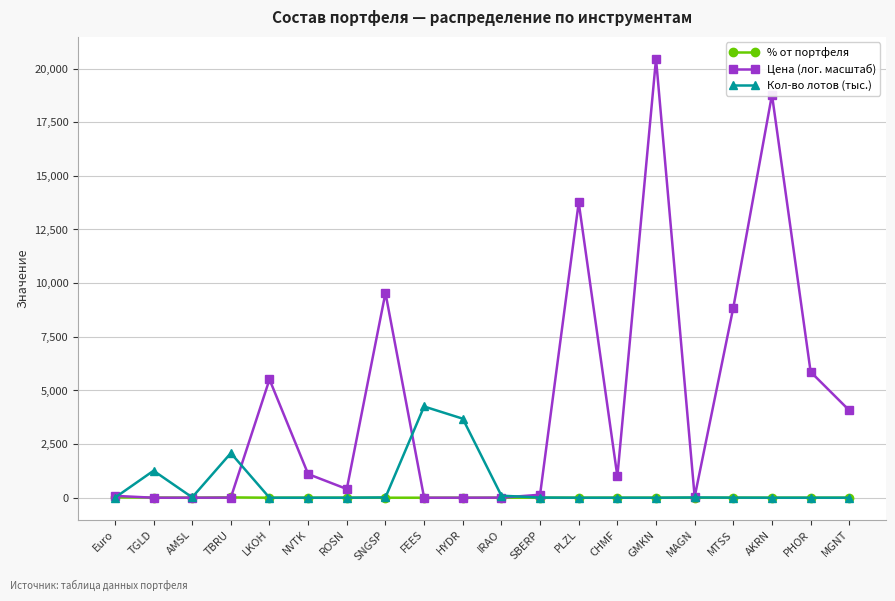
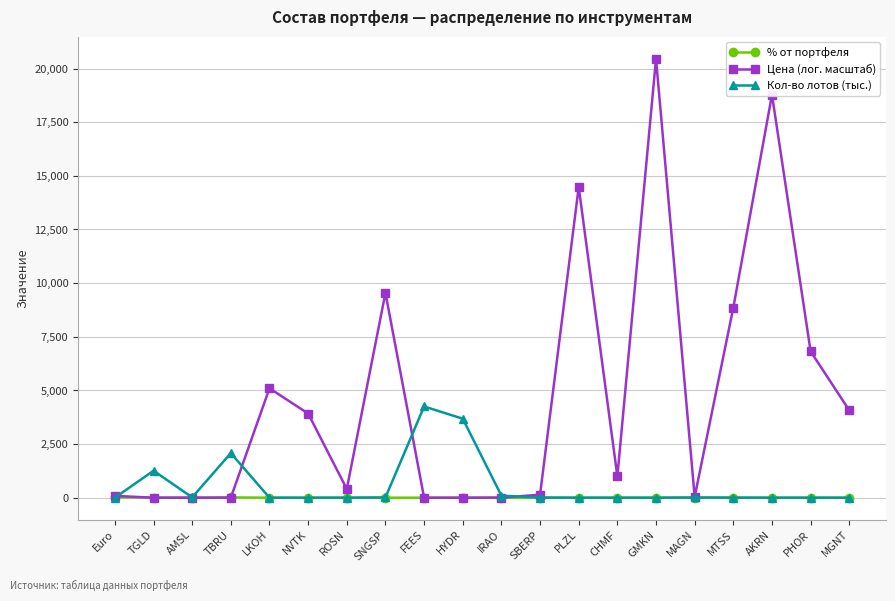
Цена (лог. масштаб), LKOH: 5,500 -> 5,100
Цена (лог. масштаб), NVTK: 1,100 -> 3,900
Цена (лог. масштаб), PLZL: 13,800 -> 14,500
Цена (лог. масштаб), PHOR: 5,900 -> 6,800
